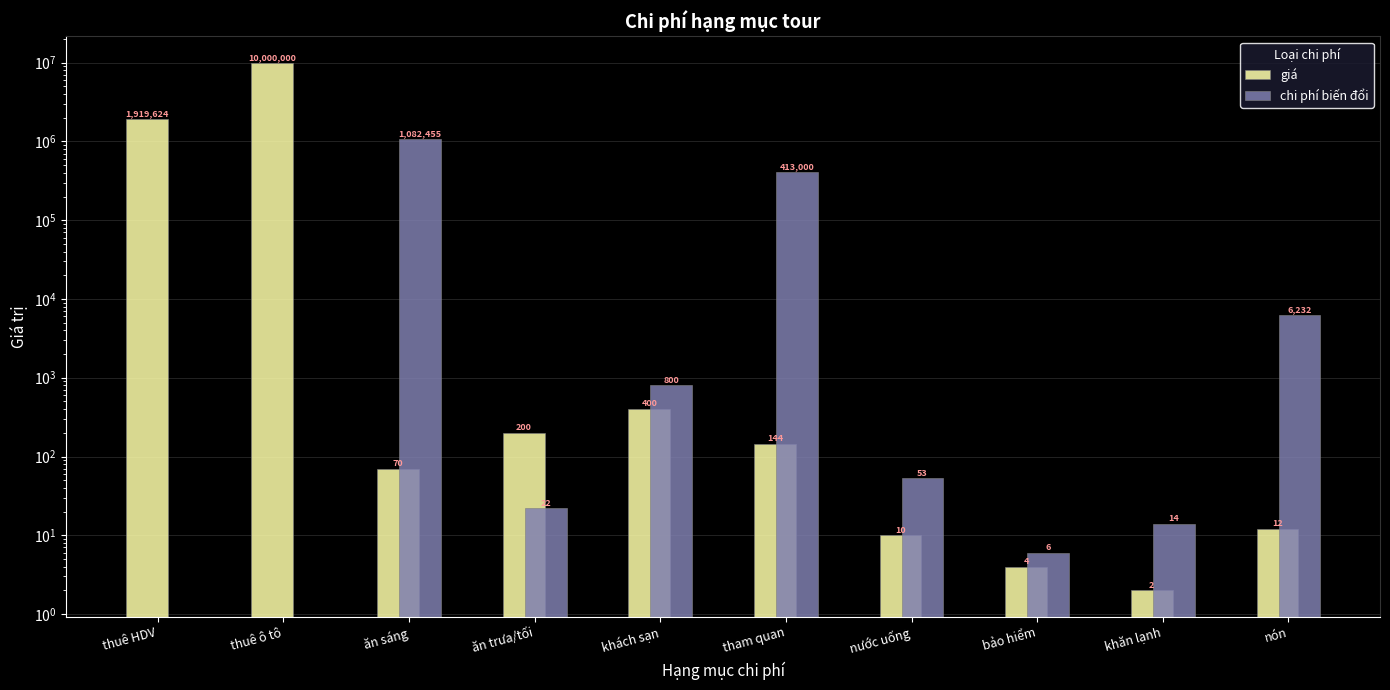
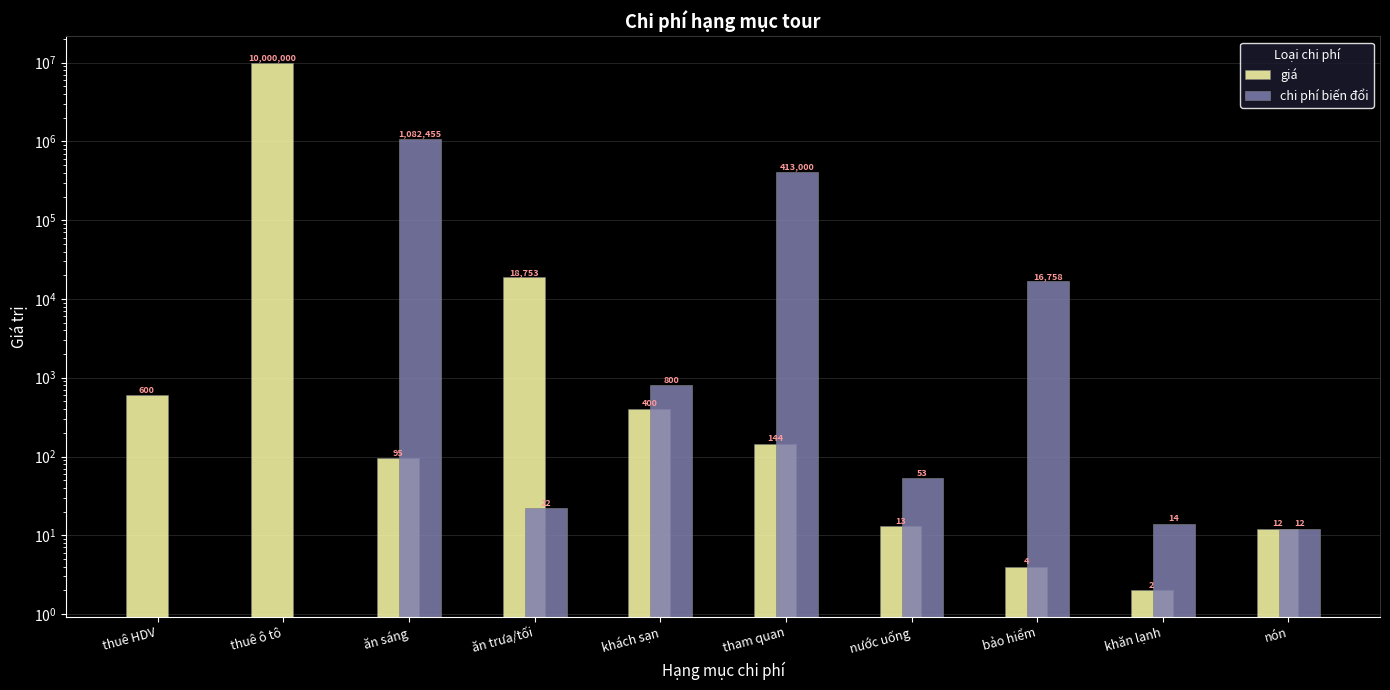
giá, thuê HDV: 1,919,624 -> 600
giá, ăn sáng: 70 -> 95
giá, ăn trưa/tối: 200 -> 18,753
giá, nước uống: 10 -> 13
chi phí biến đổi, bảo hiểm: 6 -> 16,758
chi phí biến đổi, nón: 6,232 -> 12
